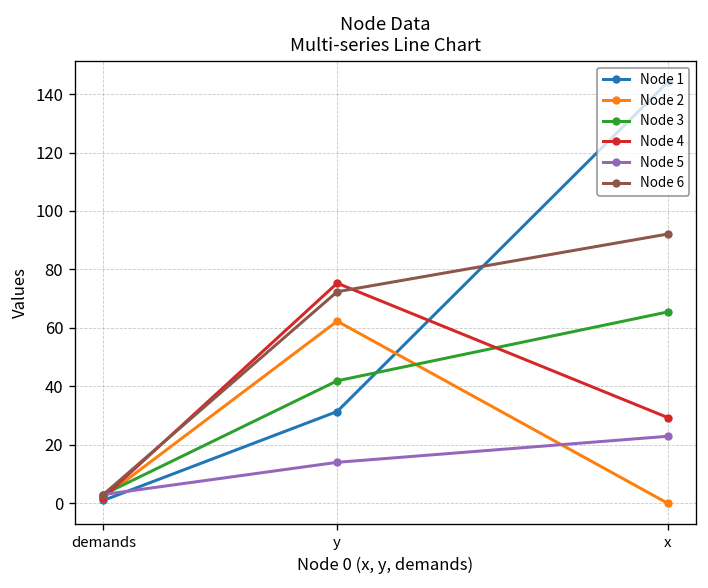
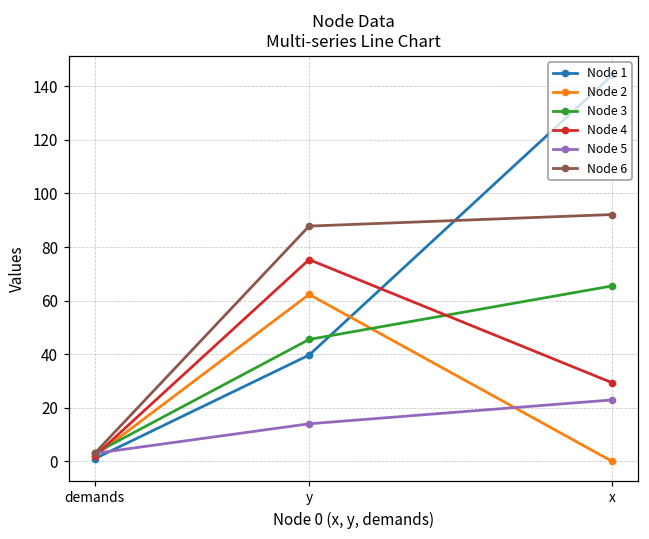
Node 1, y: 31 -> 40
Node 3, y: 42 -> 46
Node 6, y: 72 -> 88
